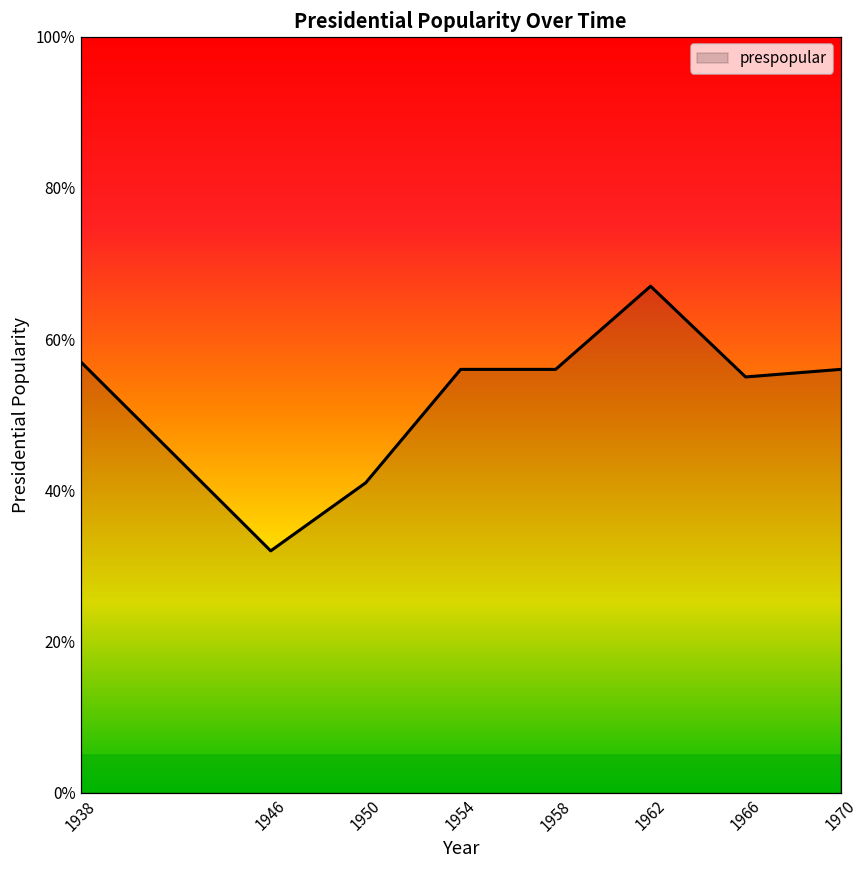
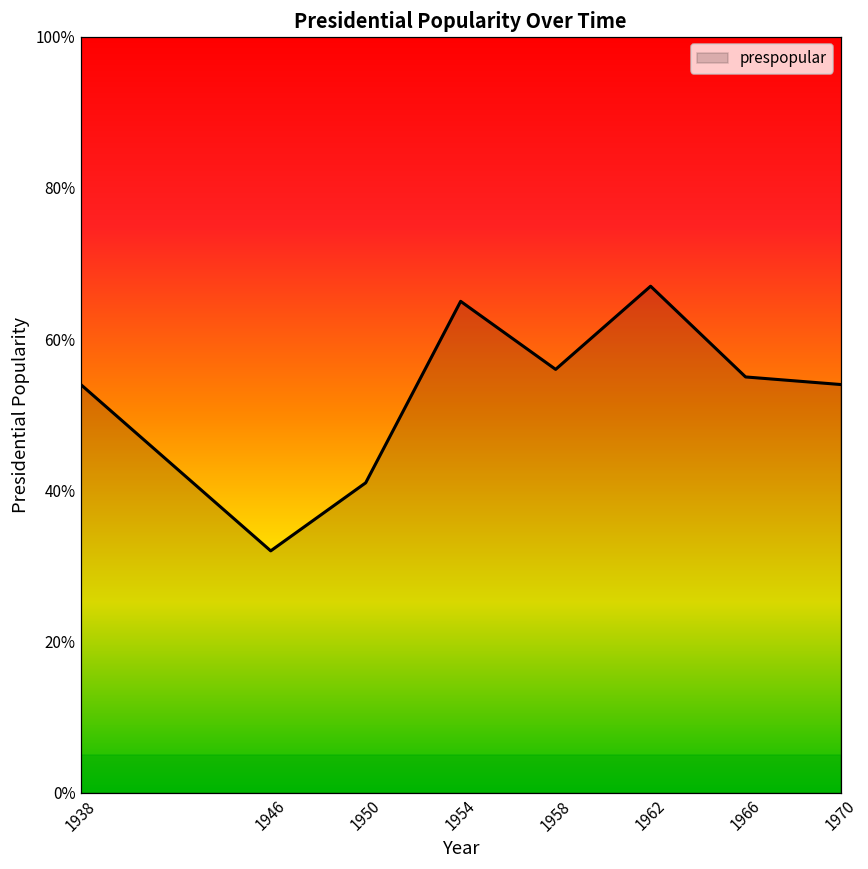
1938: 57% -> 54%
1954: 56% -> 65%
1970: 56% -> 54%
